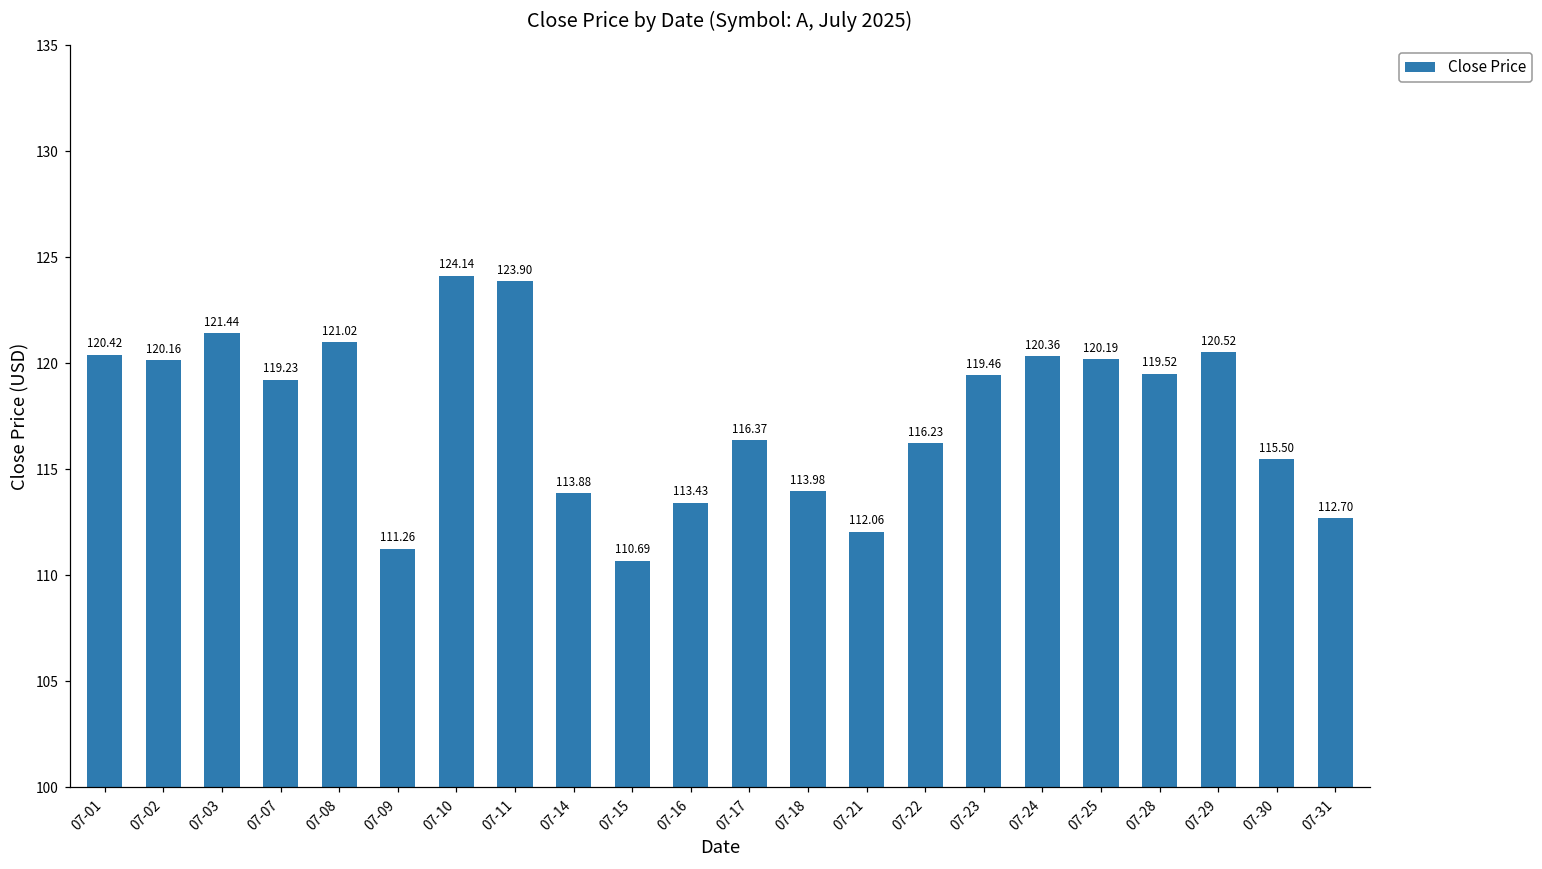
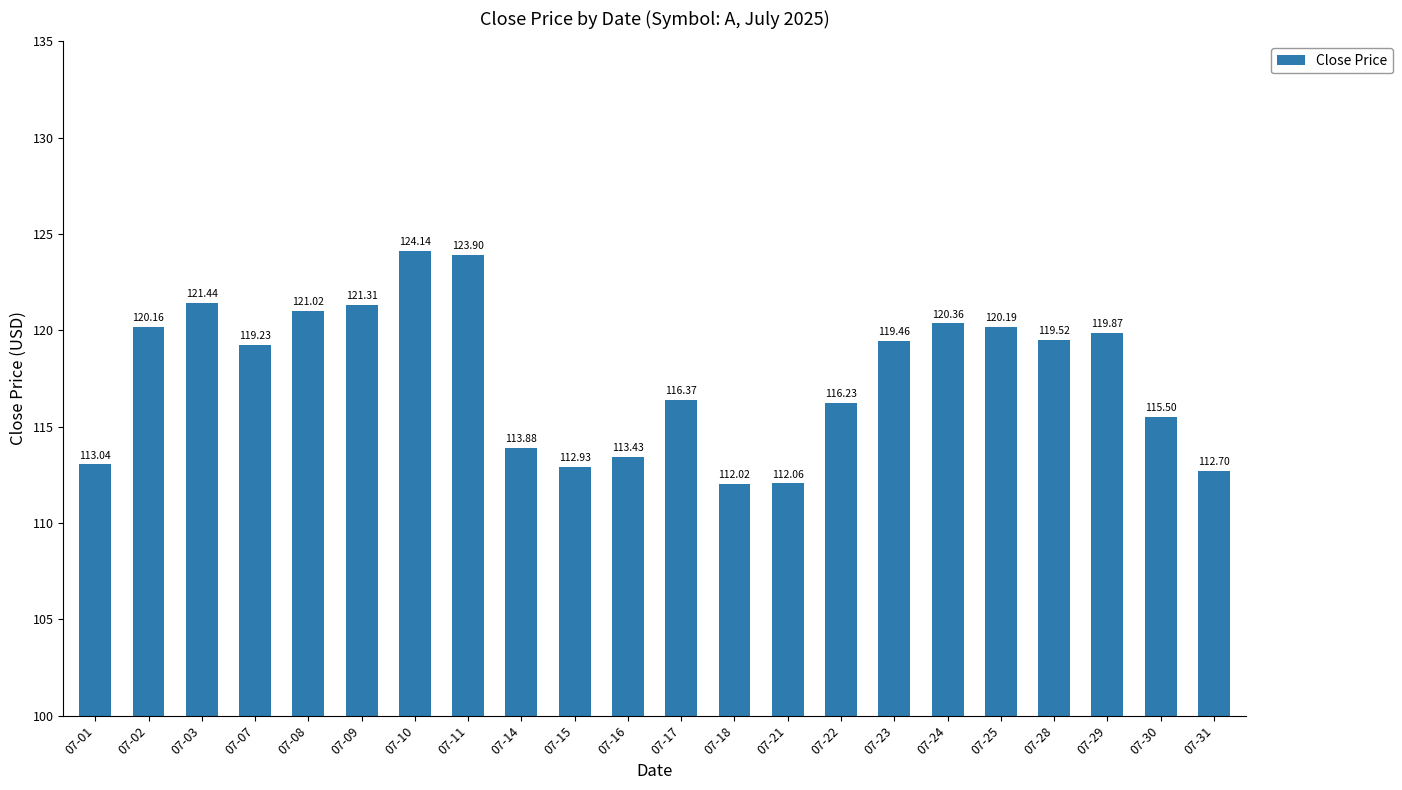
07-01: 120.42 -> 113.04
07-09: 111.26 -> 121.31
07-15: 110.69 -> 112.93
07-18: 113.98 -> 112.02
07-29: 120.52 -> 119.87
